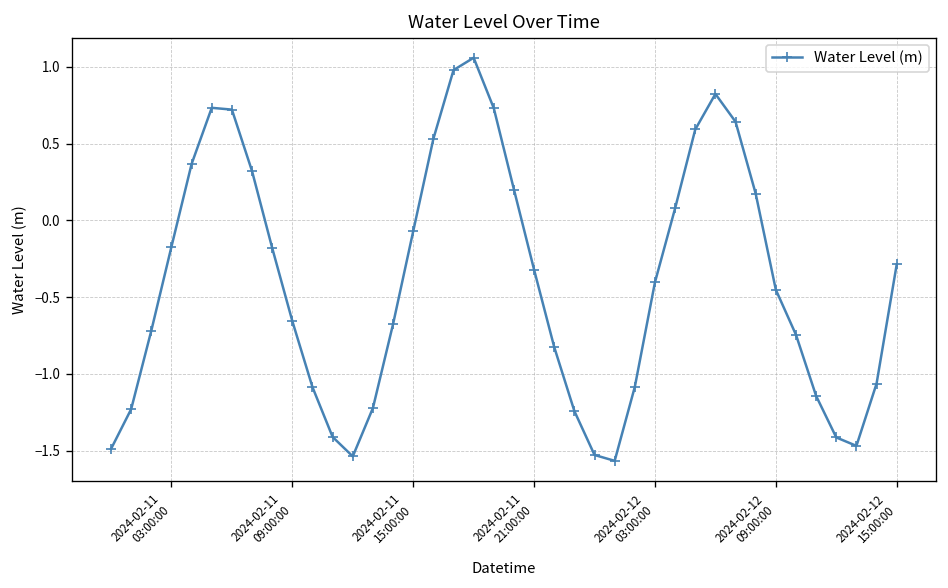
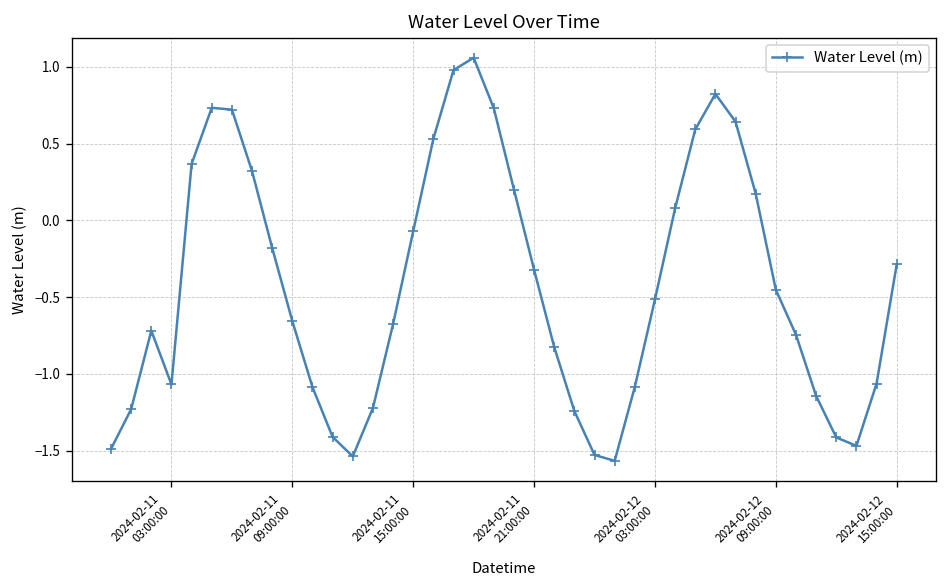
2024-02-11 03:00:00: -0.17 -> -1.07
2024-02-12 03:00:00: -0.40 -> -0.51
